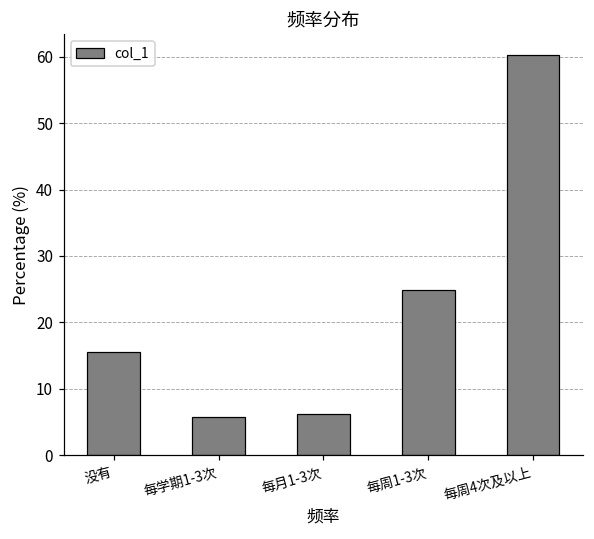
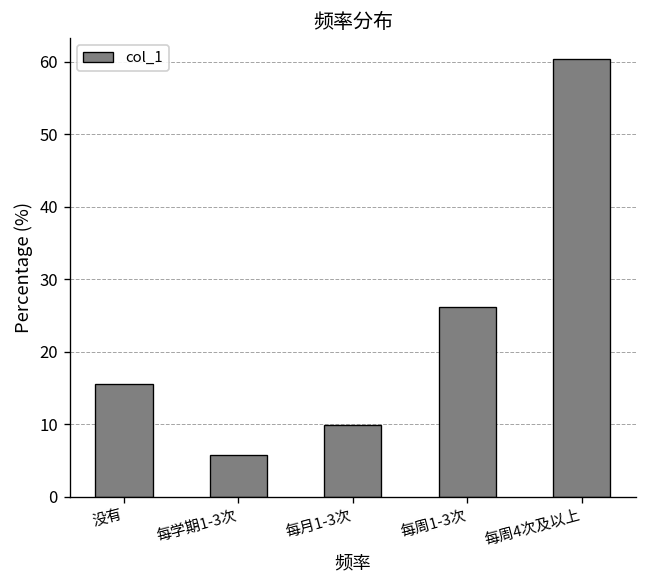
每月1-3次: 6 -> 10
每周1-3次: 25 -> 26
